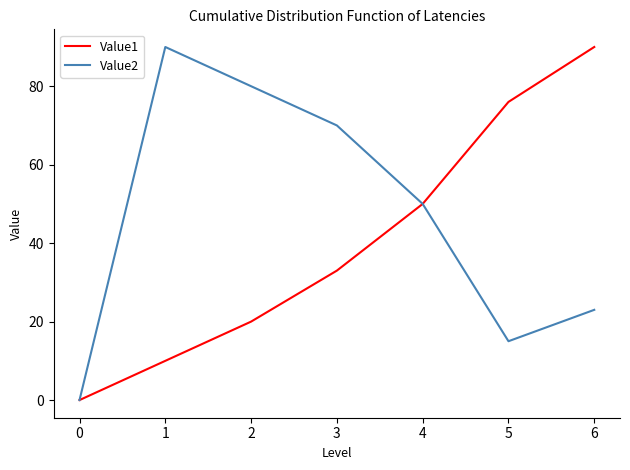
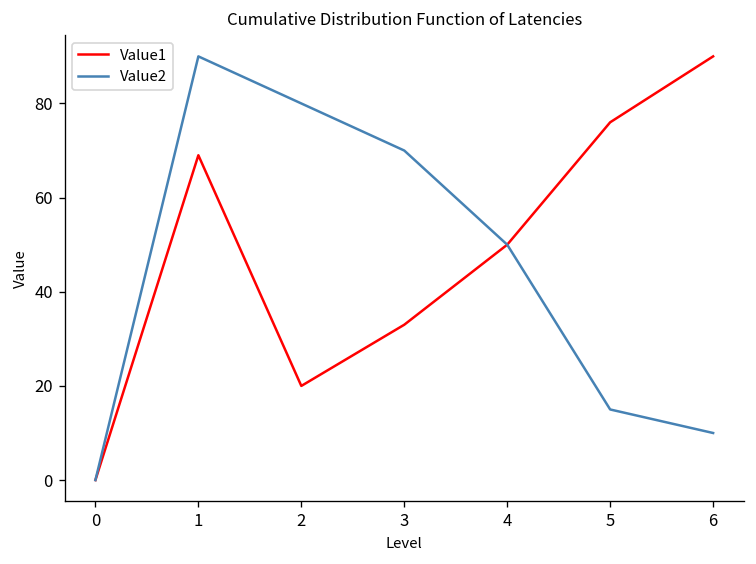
Value1, 1: 10 -> 69
Value2, 6: 23 -> 10
